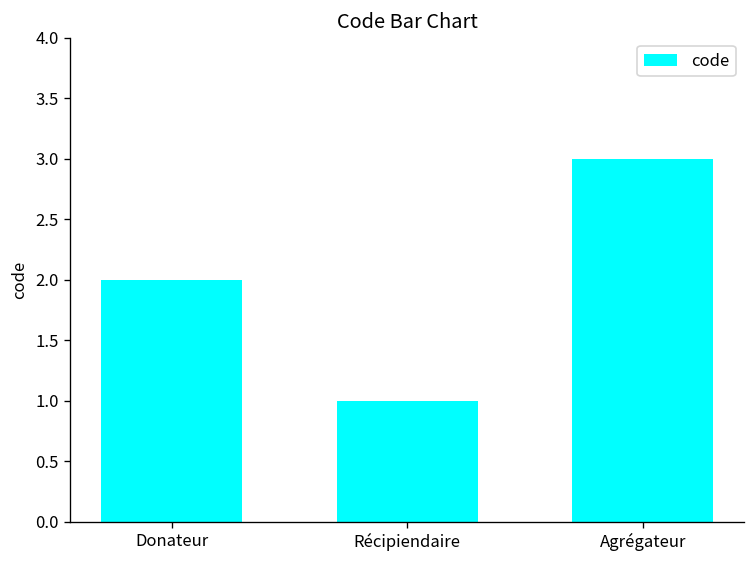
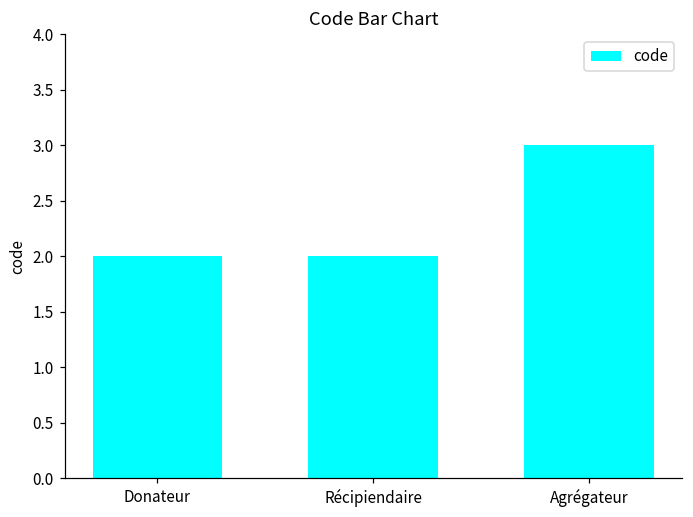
Récipiendaire: 1 -> 2
